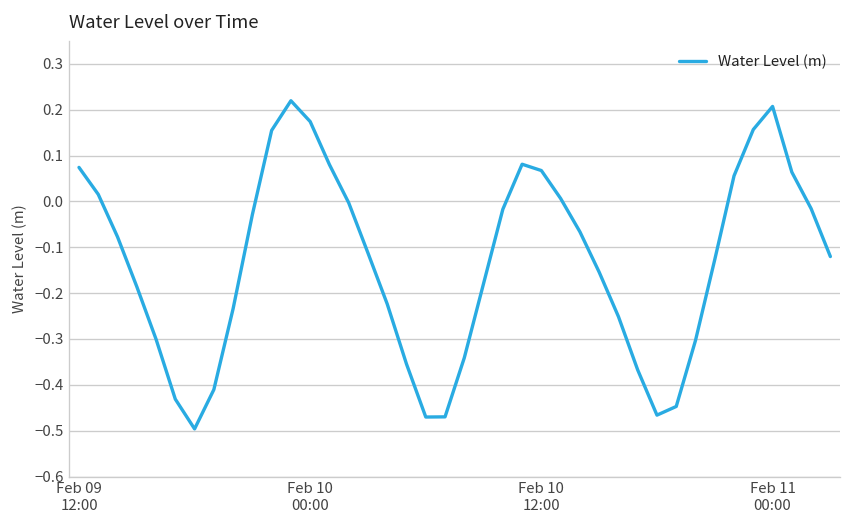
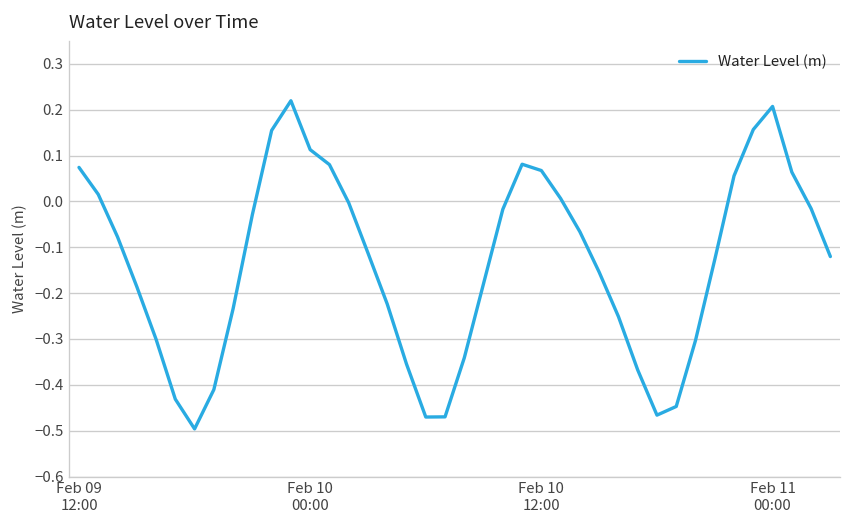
Feb 10 00:00: 0.17 -> 0.11
